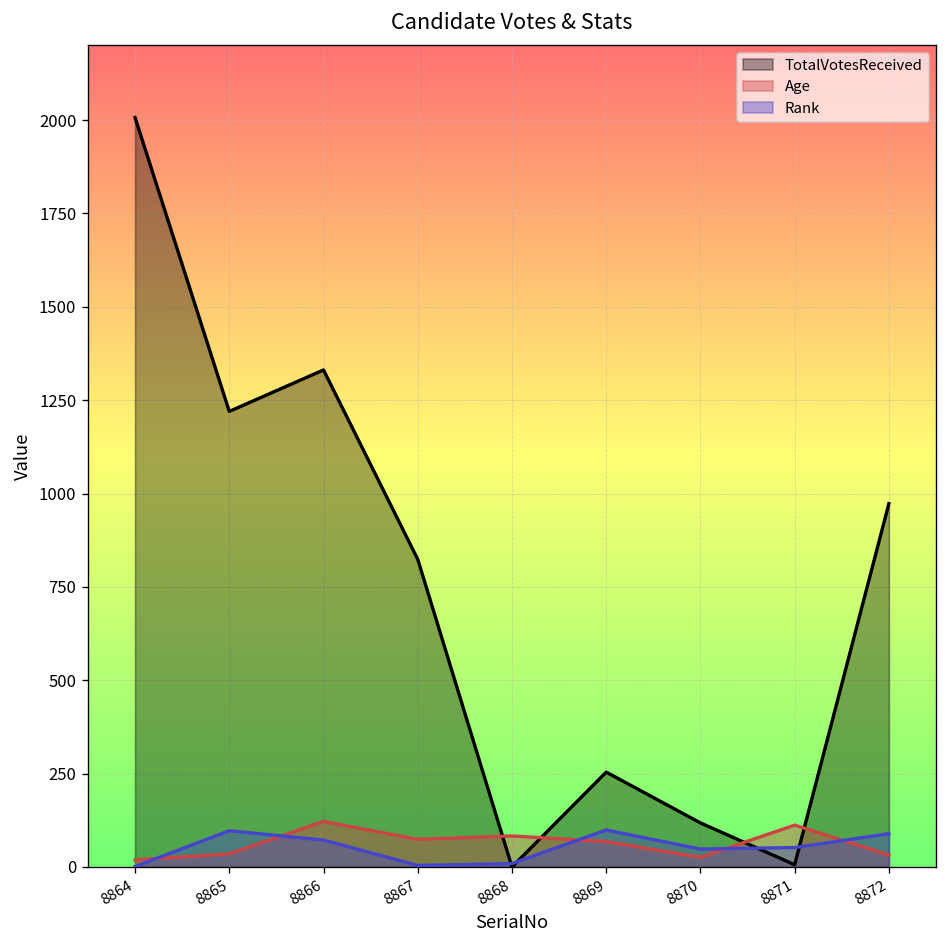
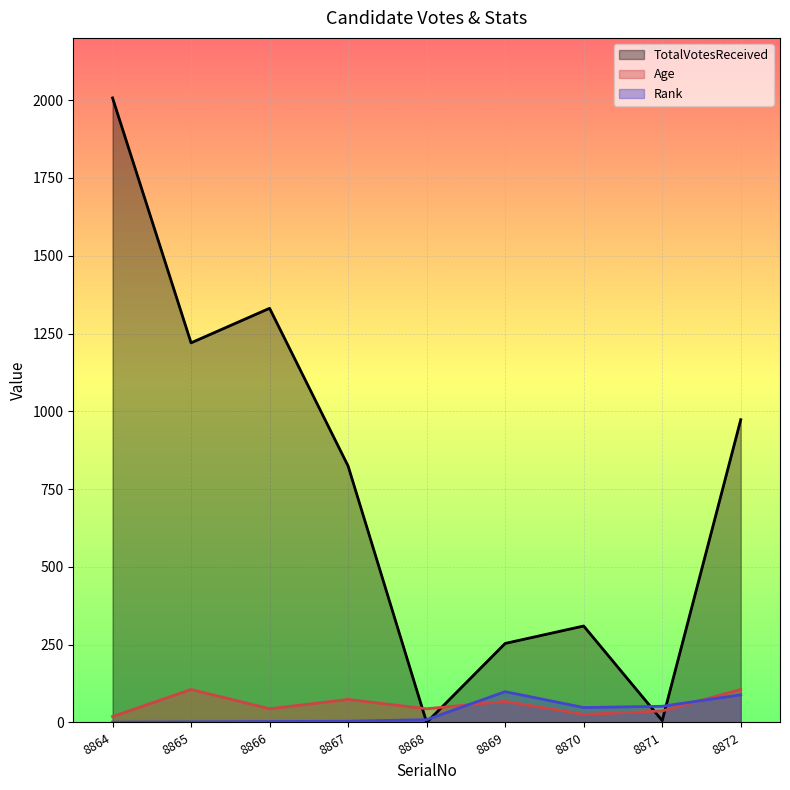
Age, 8865: 40 -> 110
Rank, 8865: 100 -> 0
Age, 8866: 120 -> 40
Rank, 8866: 70 -> 0
Age, 8868: 80 -> 40
TotalVotesReceived, 8870: 120 -> 310
Age, 8871: 110 -> 40
Age, 8872: 30 -> 110
